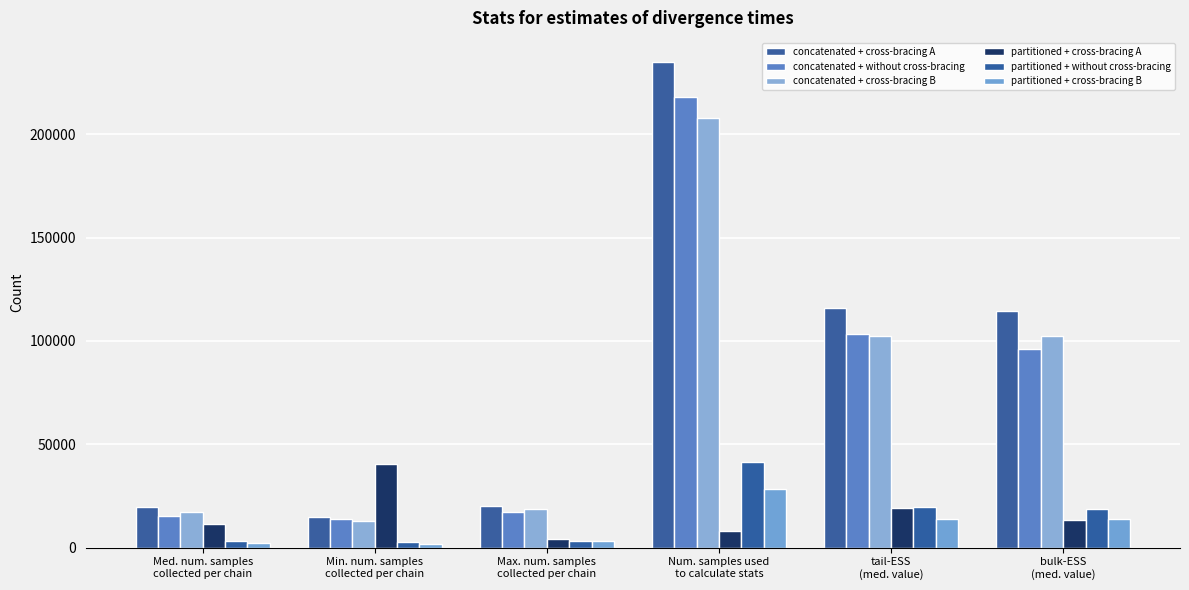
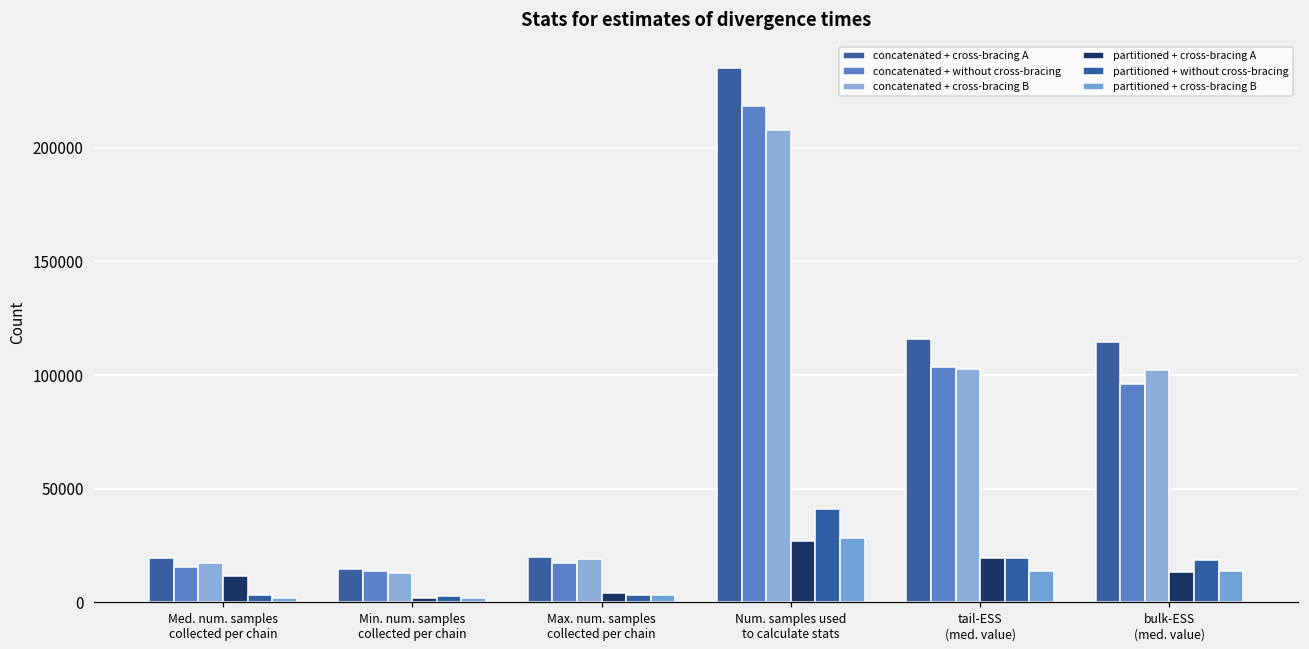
partitioned + cross-bracing A, Min. num. samples collected per chain: 40000 -> 2000
partitioned + cross-bracing A, Num. samples used to calculate stats: 8000 -> 27000
